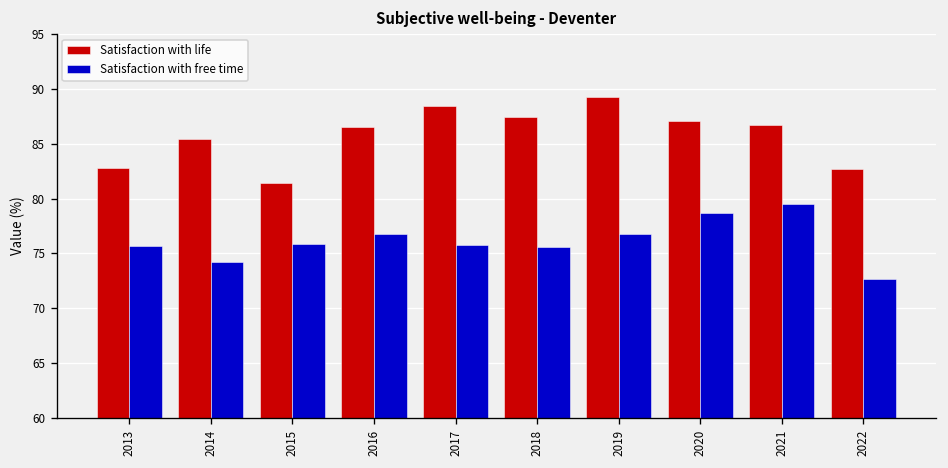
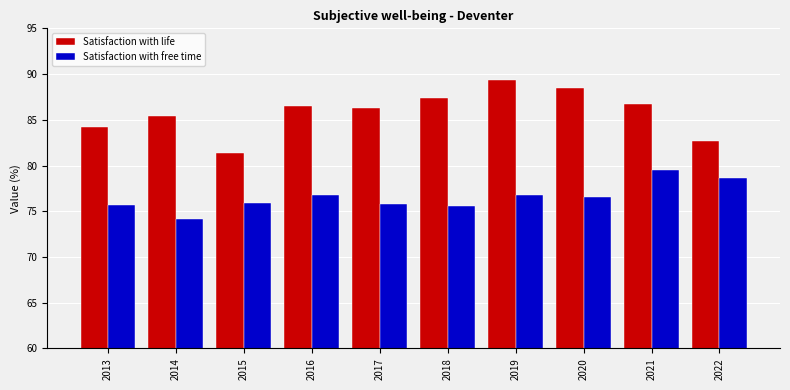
Satisfaction with life, 2013: 83 -> 84
Satisfaction with life, 2017: 88 -> 86
Satisfaction with life, 2020: 87 -> 89
Satisfaction with free time, 2020: 79 -> 77
Satisfaction with free time, 2022: 73 -> 79
